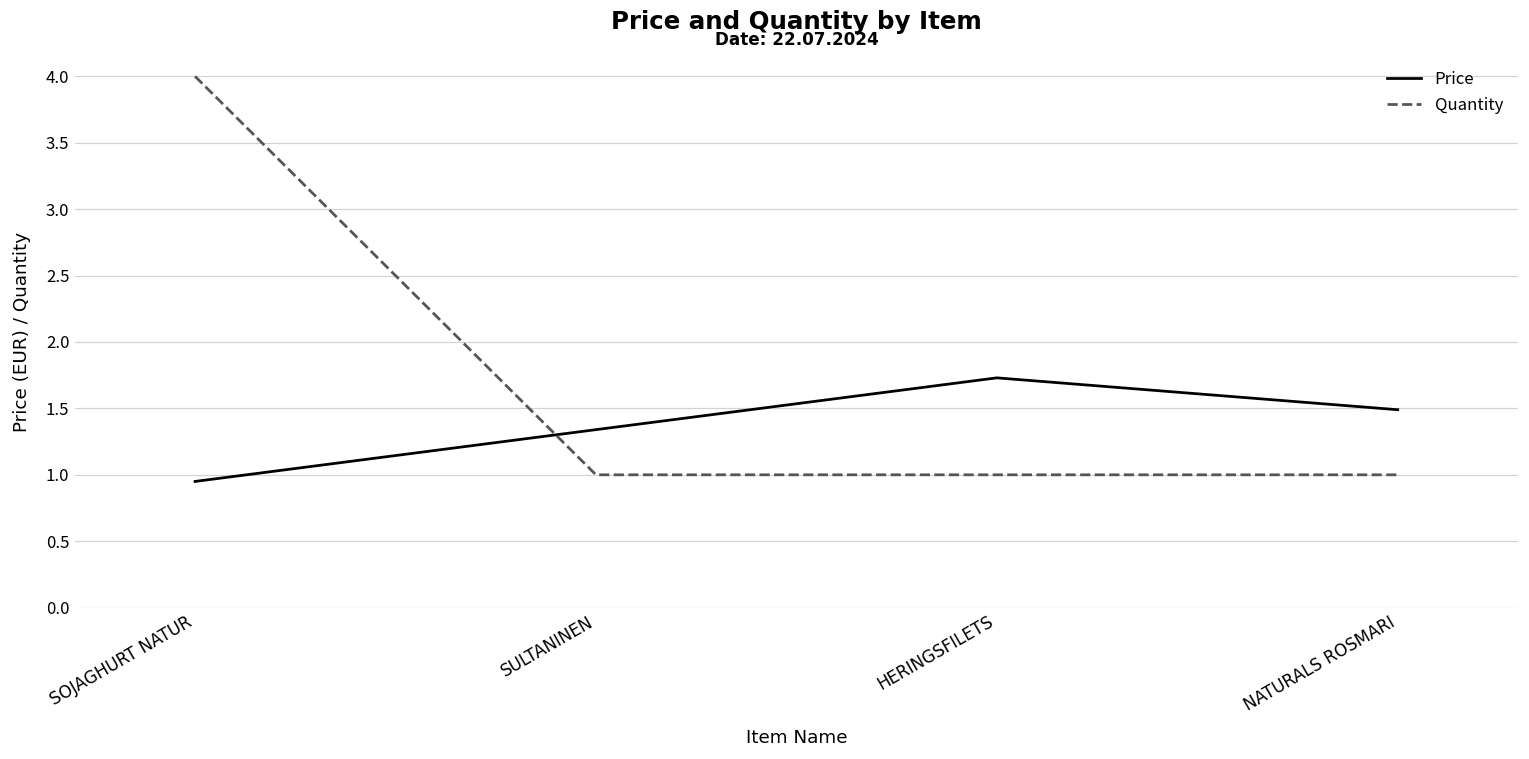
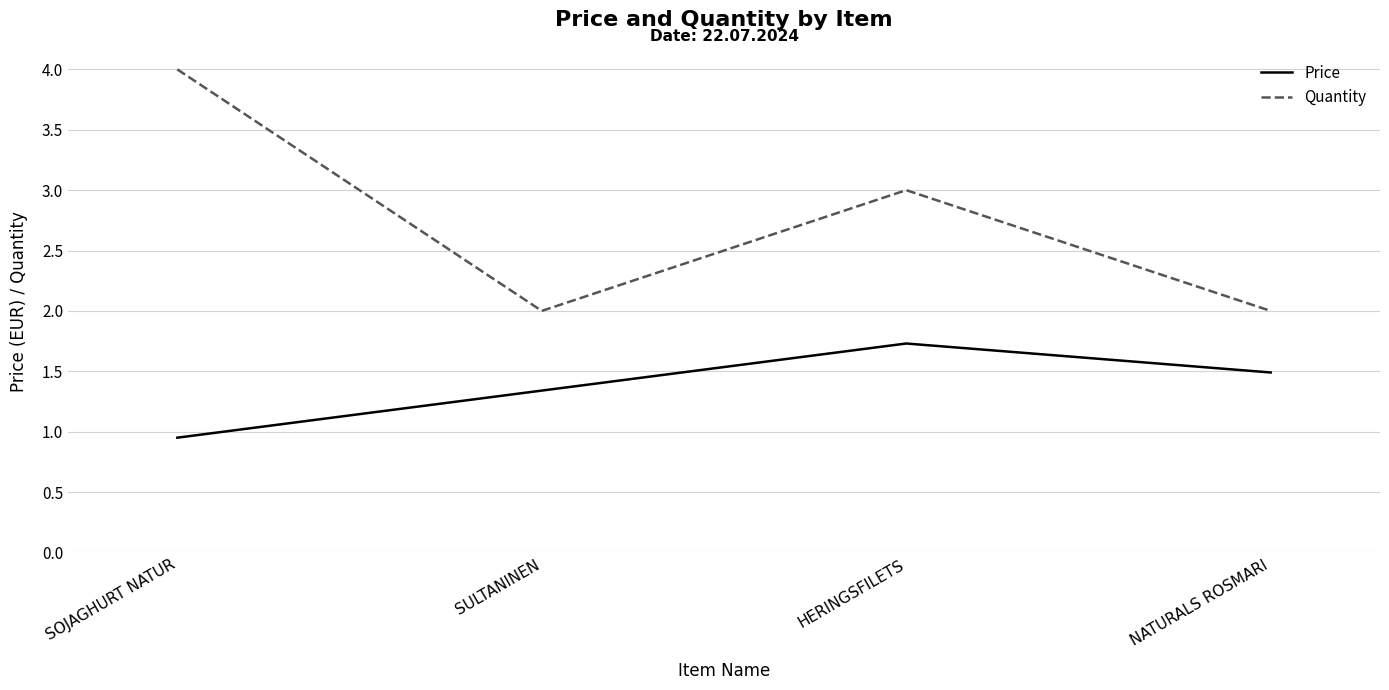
Quantity, SULTANINEN: 1 -> 2
Quantity, HERINGSFILETS: 1 -> 3
Quantity, NATURALS ROSMARI: 1 -> 2
